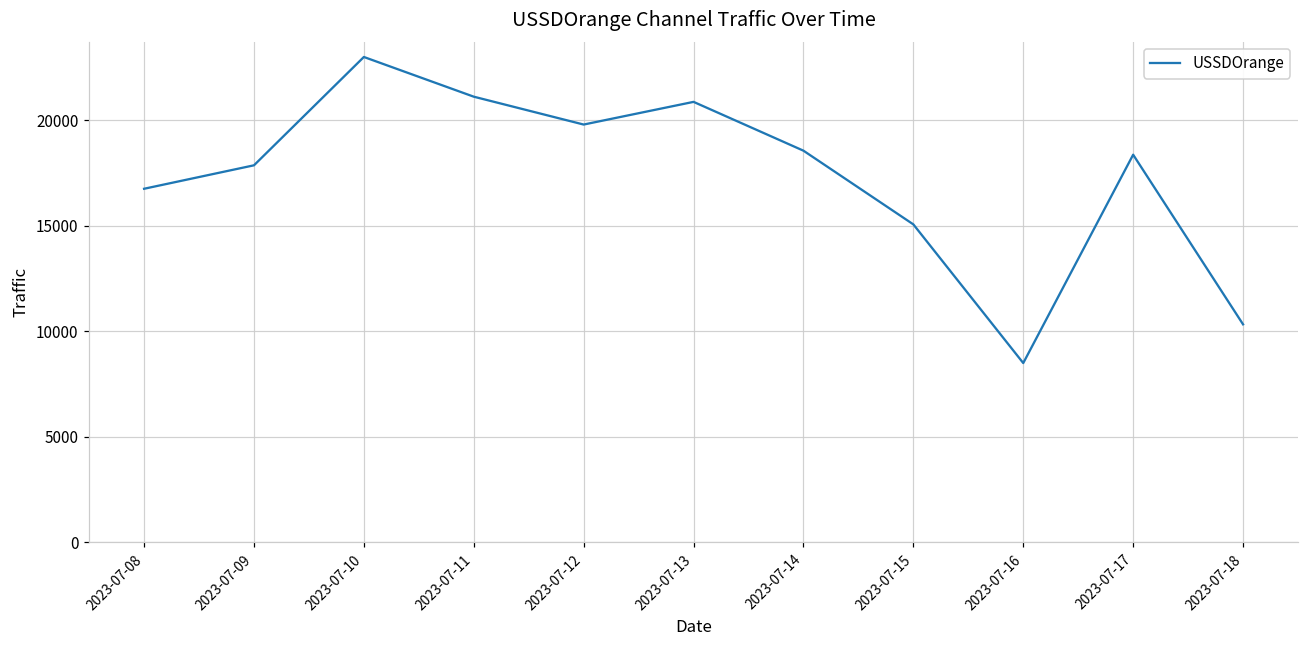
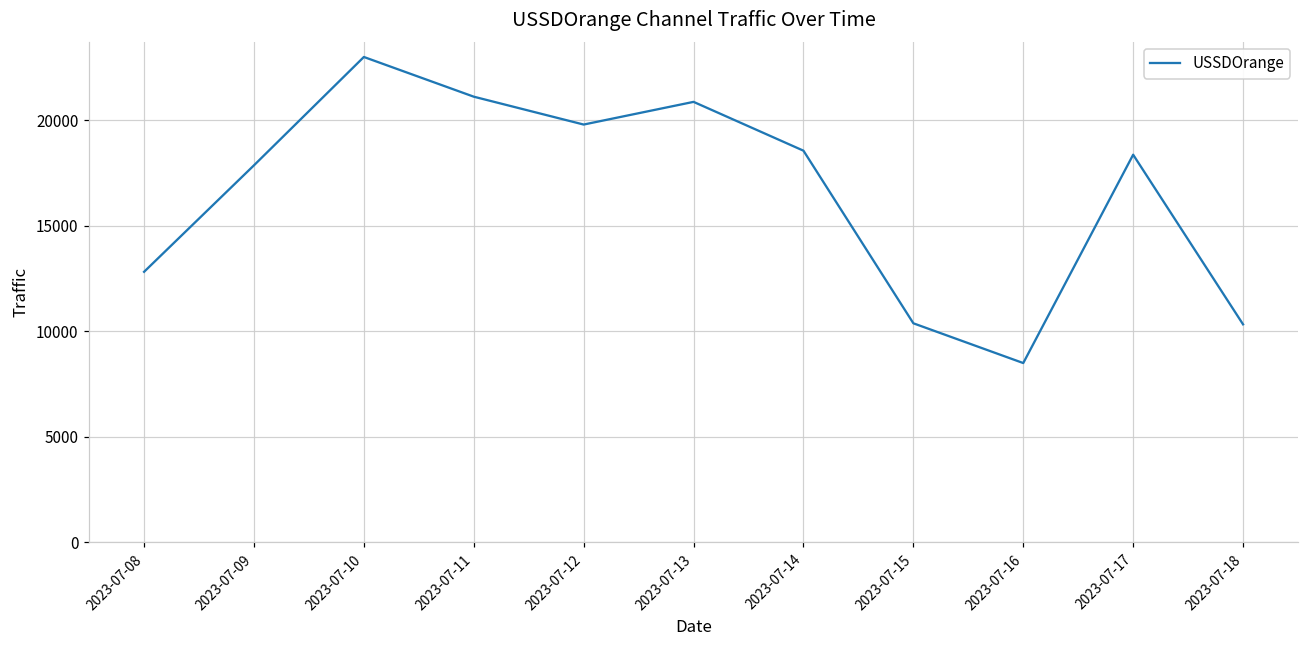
2023-07-08: 16800 -> 12800
2023-07-15: 15100 -> 10400
